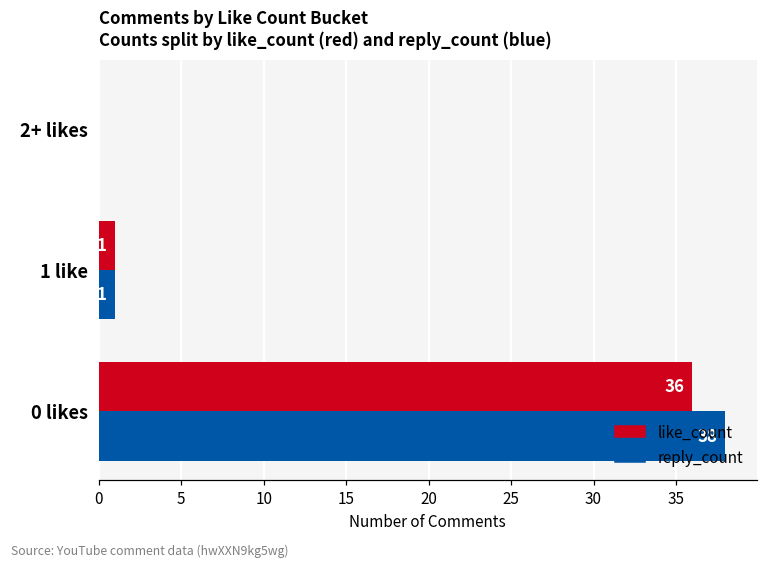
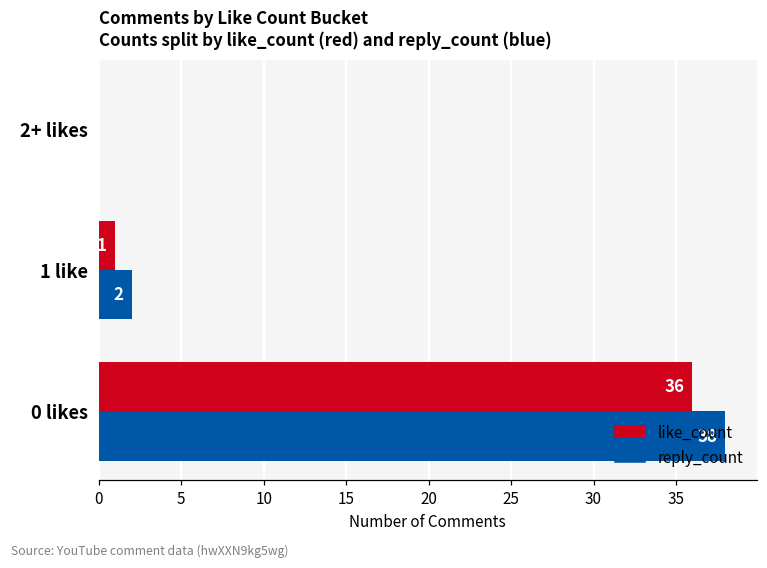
reply_count, 1 like: 1 -> 2
